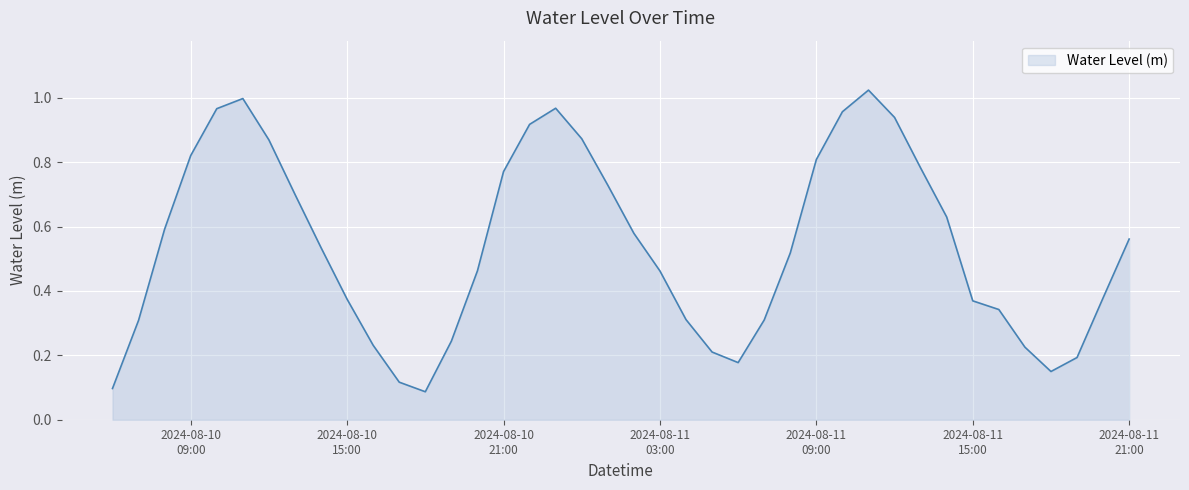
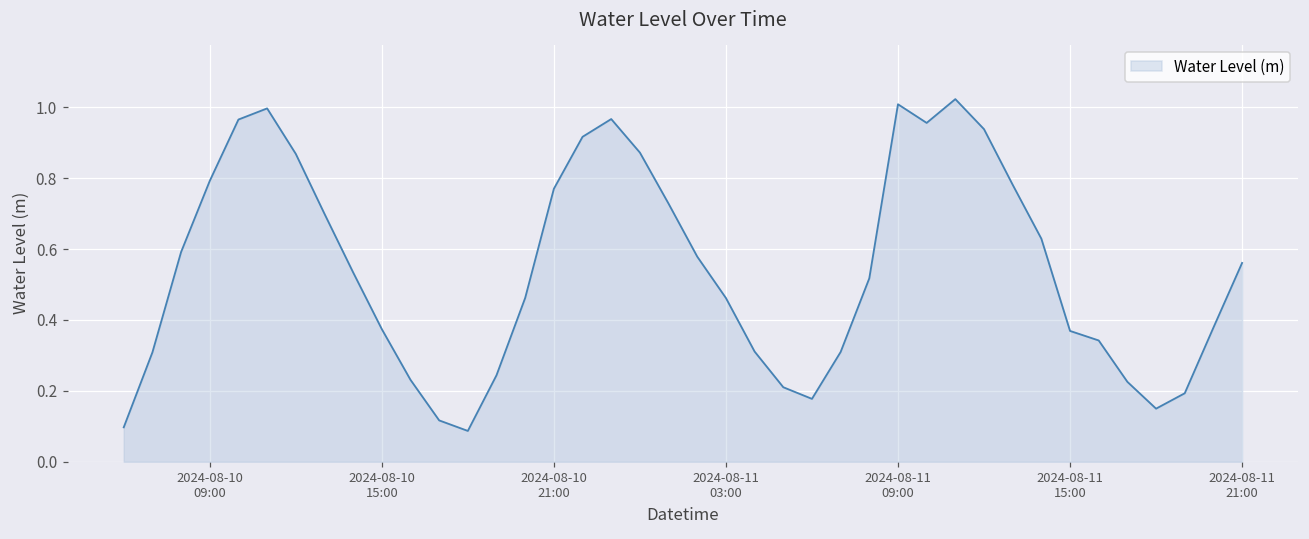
2024-08-10 09:00: 0.82 -> 0.79
2024-08-11 09:00: 0.81 -> 1.01
